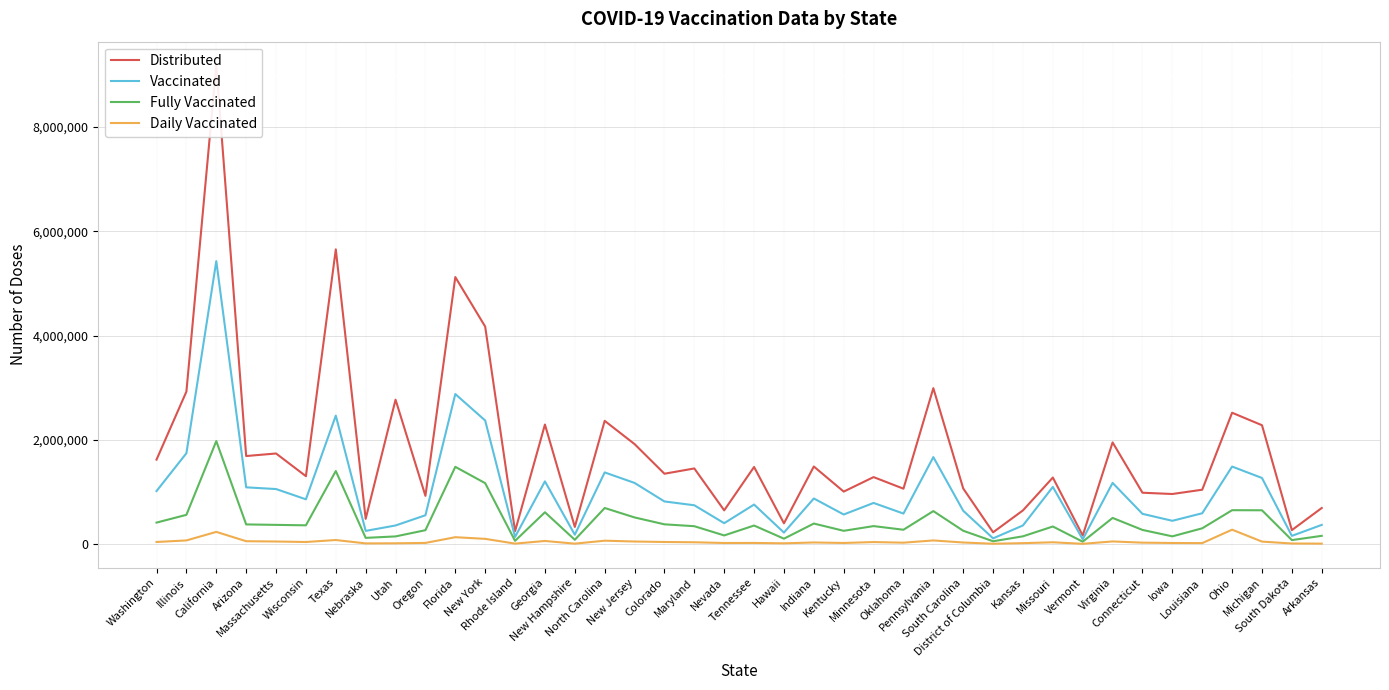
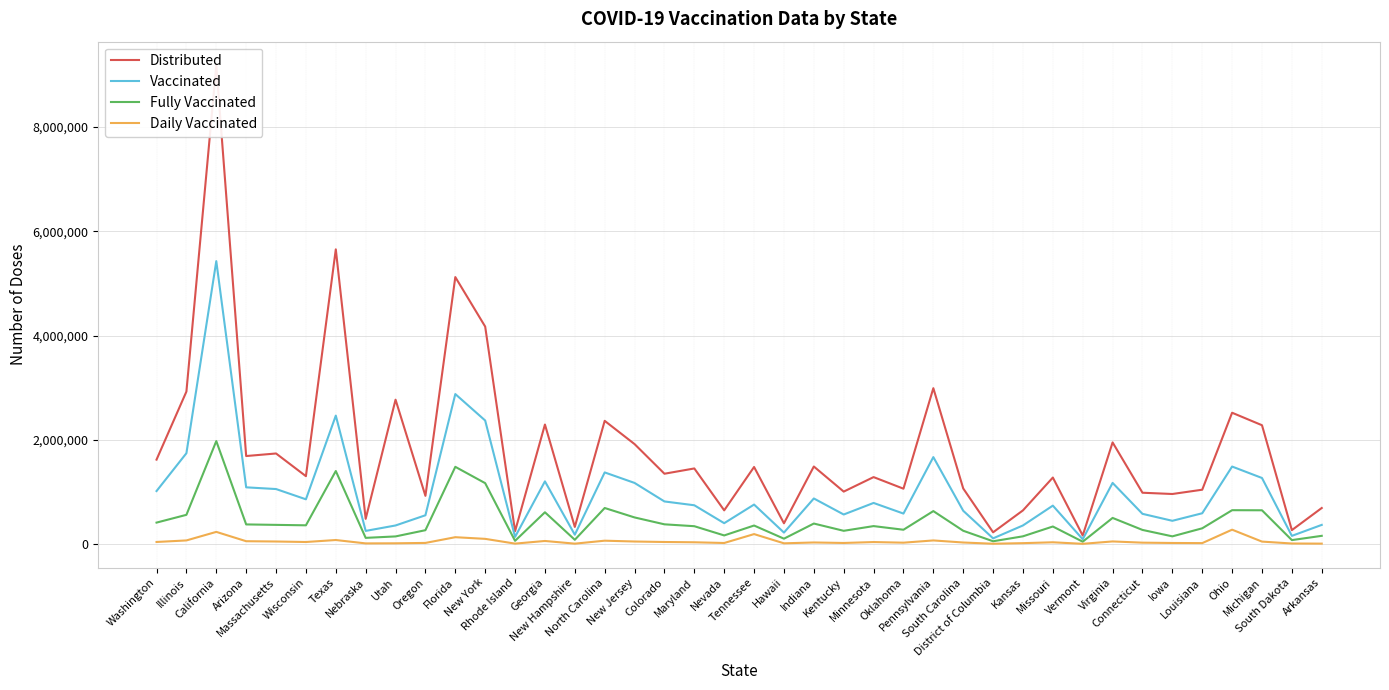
Daily Vaccinated, Tennessee: 0 -> 200,000
Vaccinated, Missouri: 1,100,000 -> 700,000
